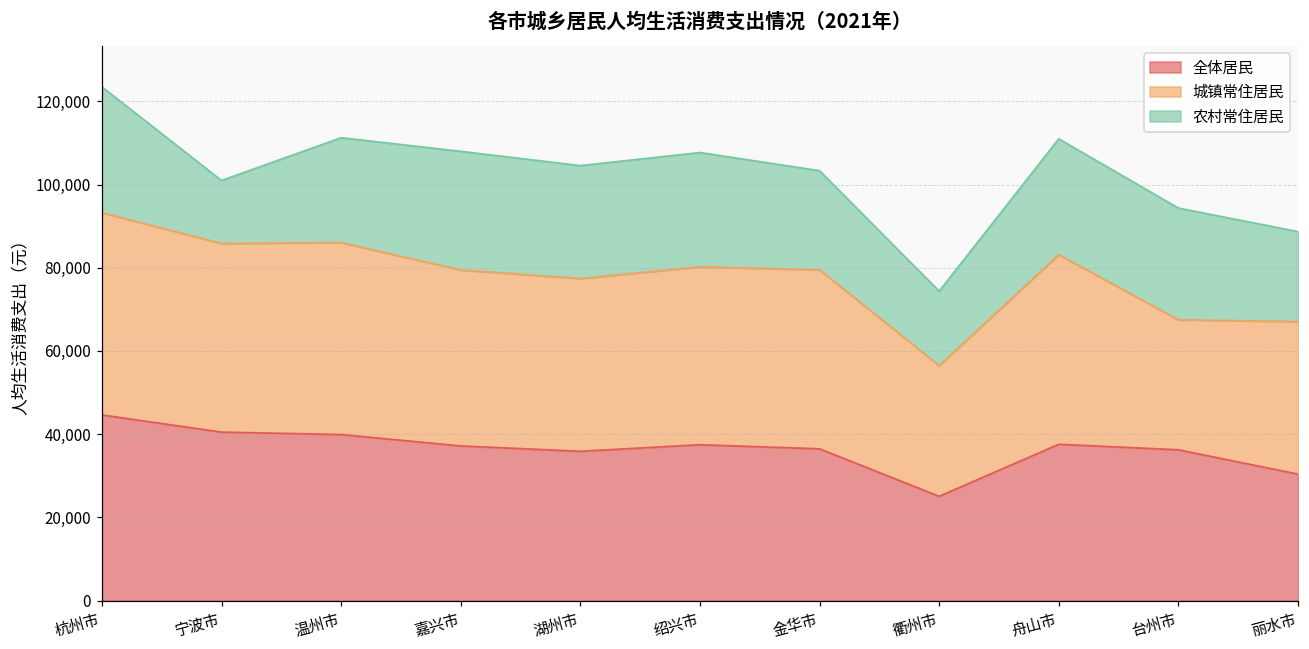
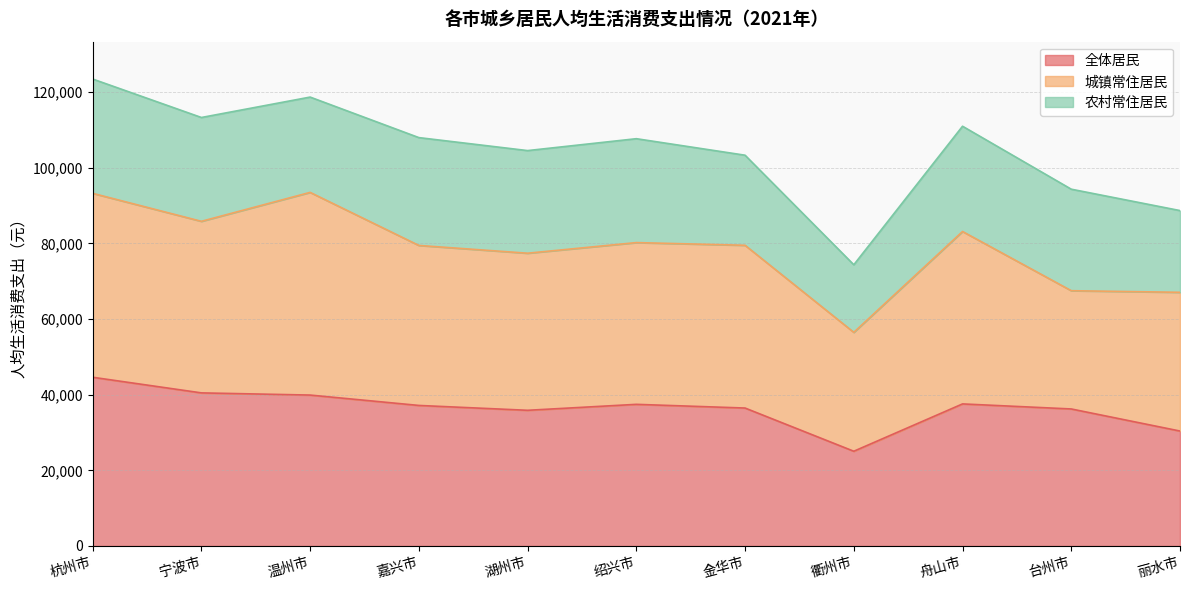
农村常住居民, 宁波市: 15,000 -> 27,000
城镇常住居民, 温州市: 46,000 -> 54,000
